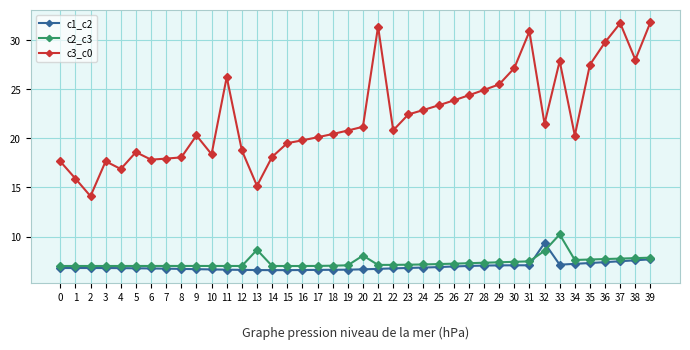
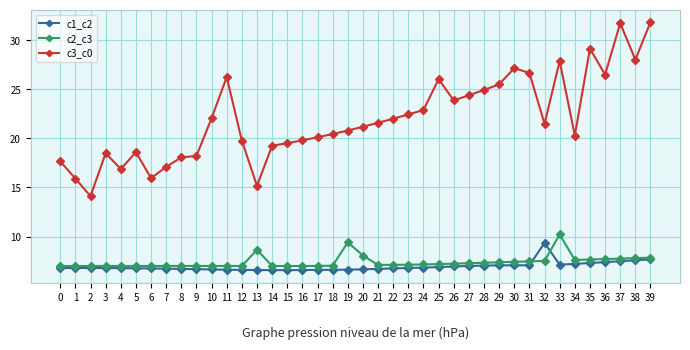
c3_c0, 3: 17.7 -> 18.5
c3_c0, 6: 18 -> 16
c3_c0, 7: 18 -> 17
c3_c0, 9: 20 -> 18
c3_c0, 10: 18 -> 22
c3_c0, 12: 19 -> 20
c3_c0, 14: 18 -> 19
c2_c3, 19: 7 -> 9
c3_c0, 21: 31 -> 22
c3_c0, 22: 21 -> 22
c3_c0, 25: 23 -> 26
c3_c0, 31: 31 -> 27
c2_c3, 32: 9 -> 8
c3_c0, 35: 28 -> 29
c3_c0, 36: 30 -> 26
